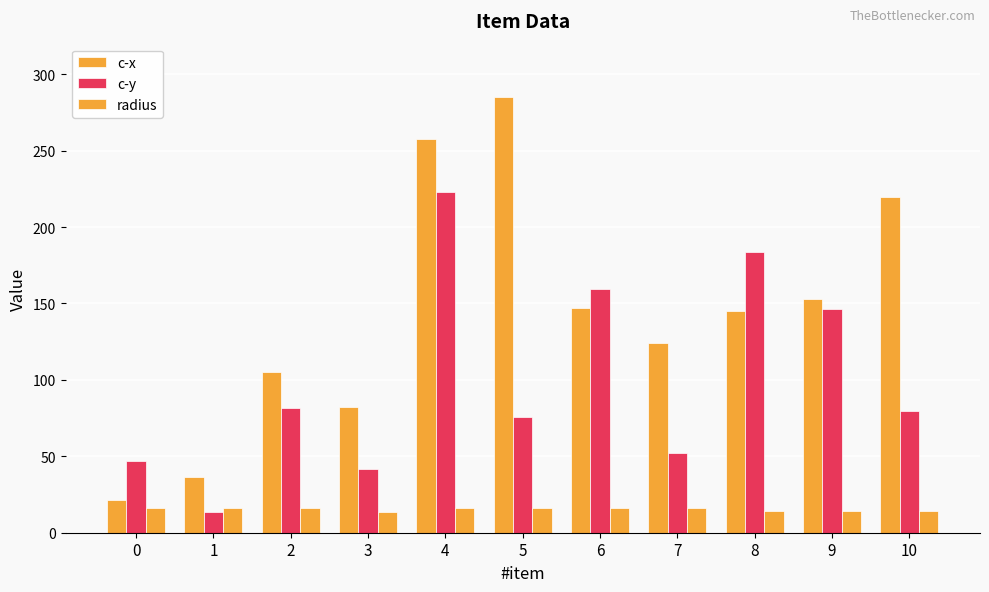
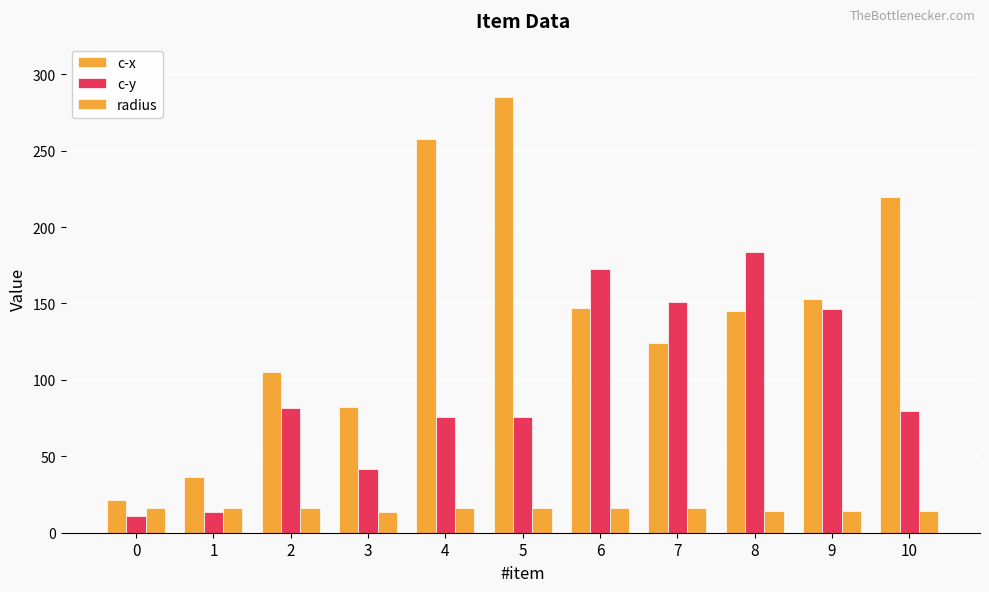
c-y, 0: 47 -> 11
c-y, 4: 223 -> 75
c-y, 6: 159 -> 173
c-y, 7: 52 -> 151
